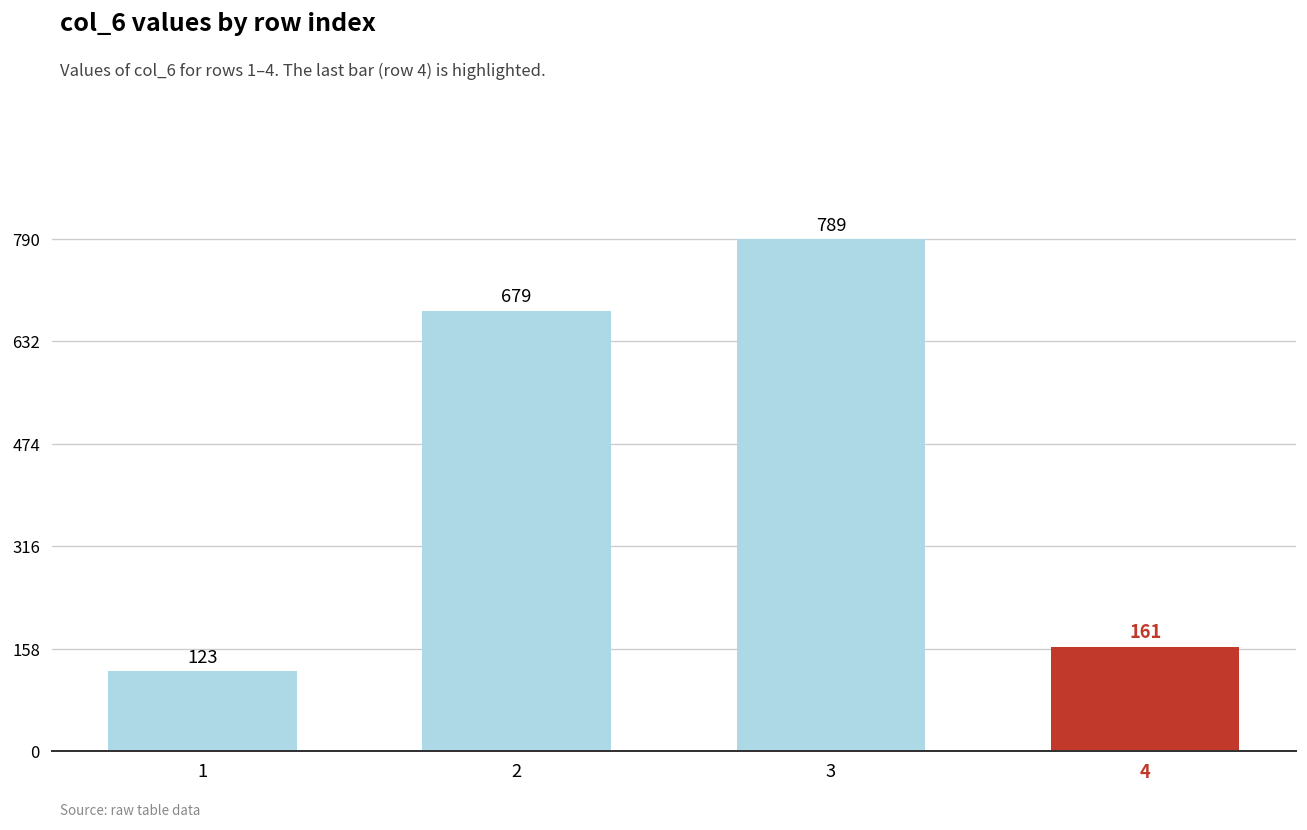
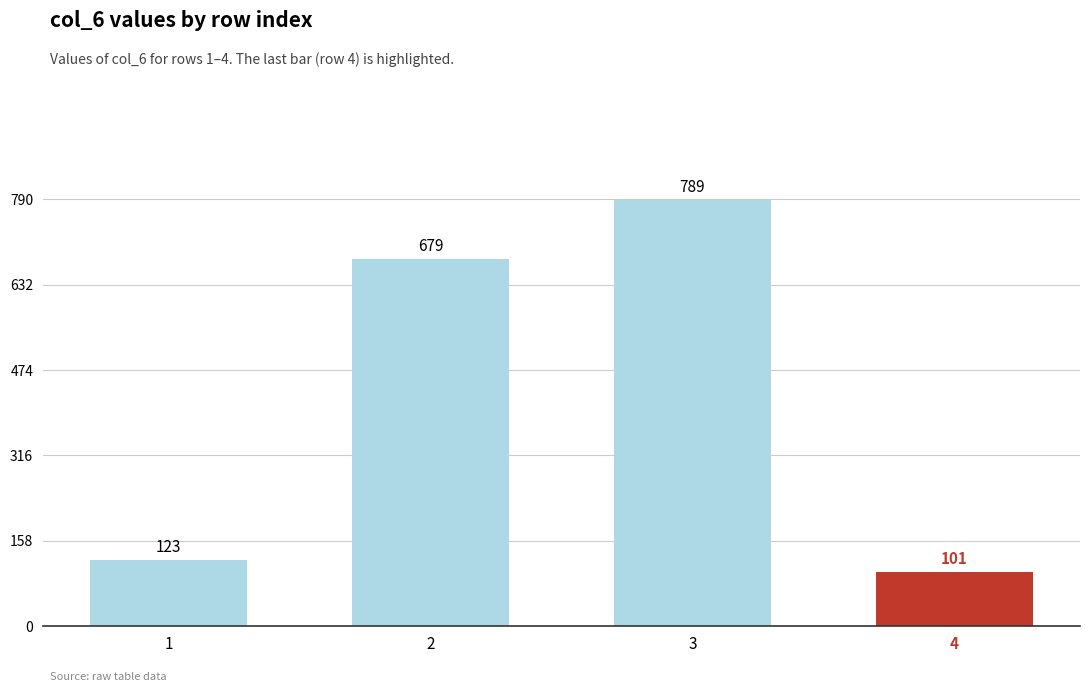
4: 161 -> 101
